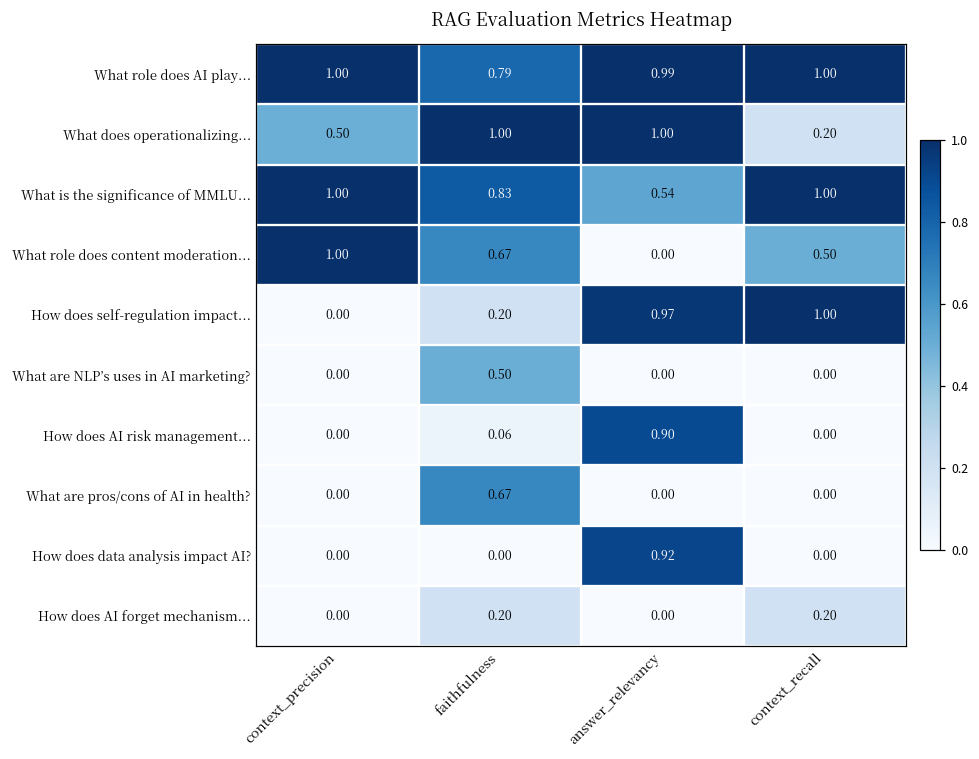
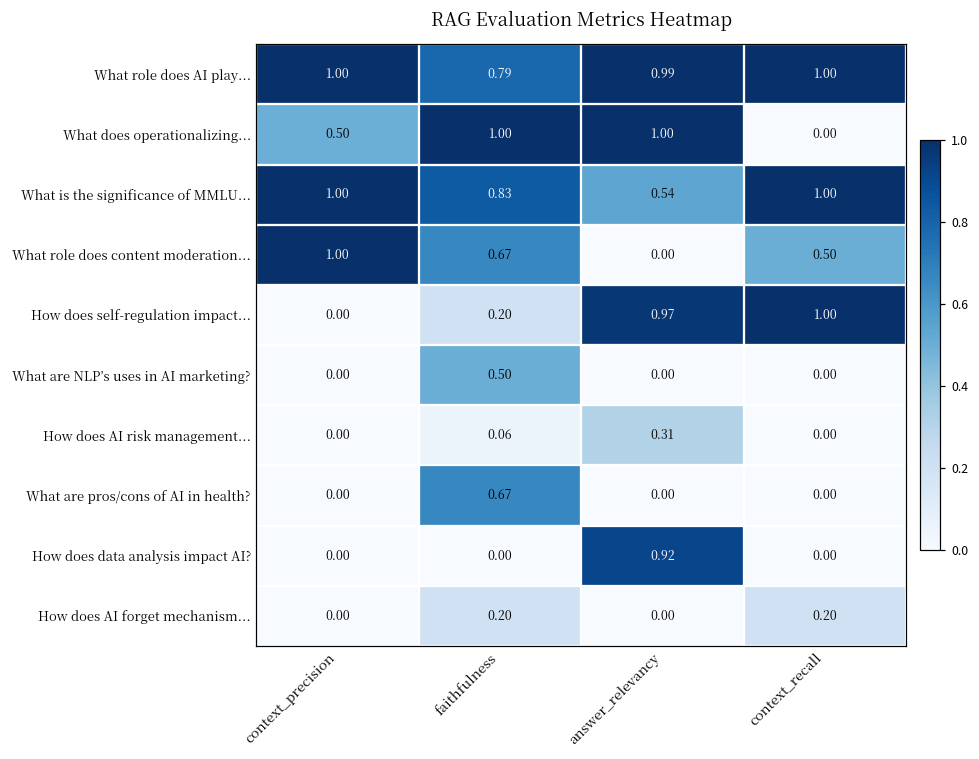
What does operationalizing..., context_recall: 0.20 -> 0.00
How does AI risk management..., answer_relevancy: 0.90 -> 0.31
